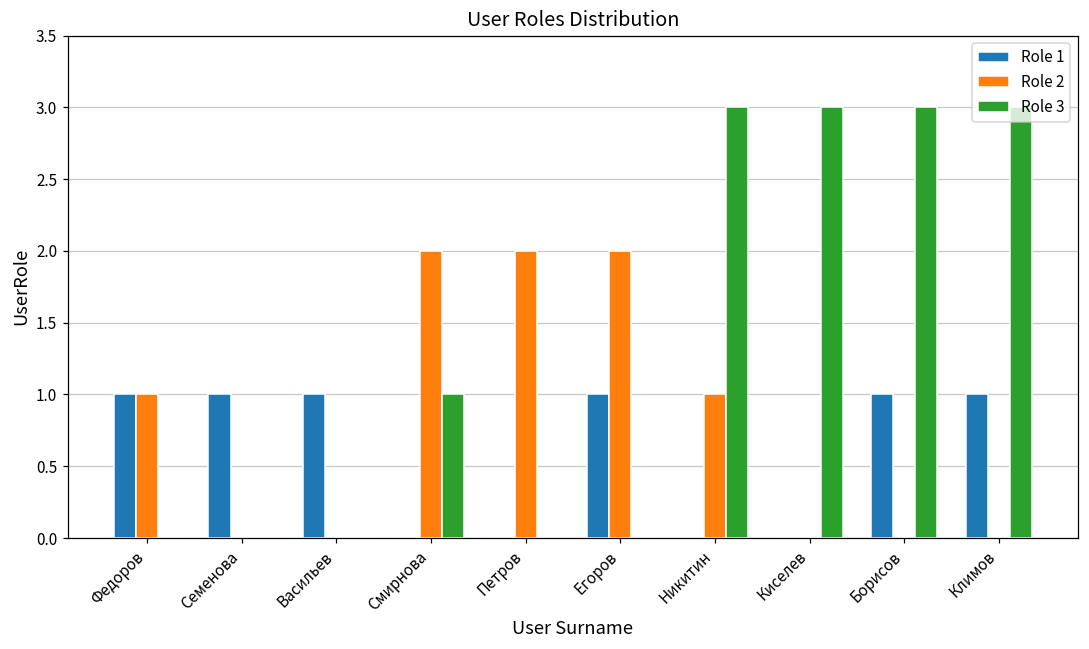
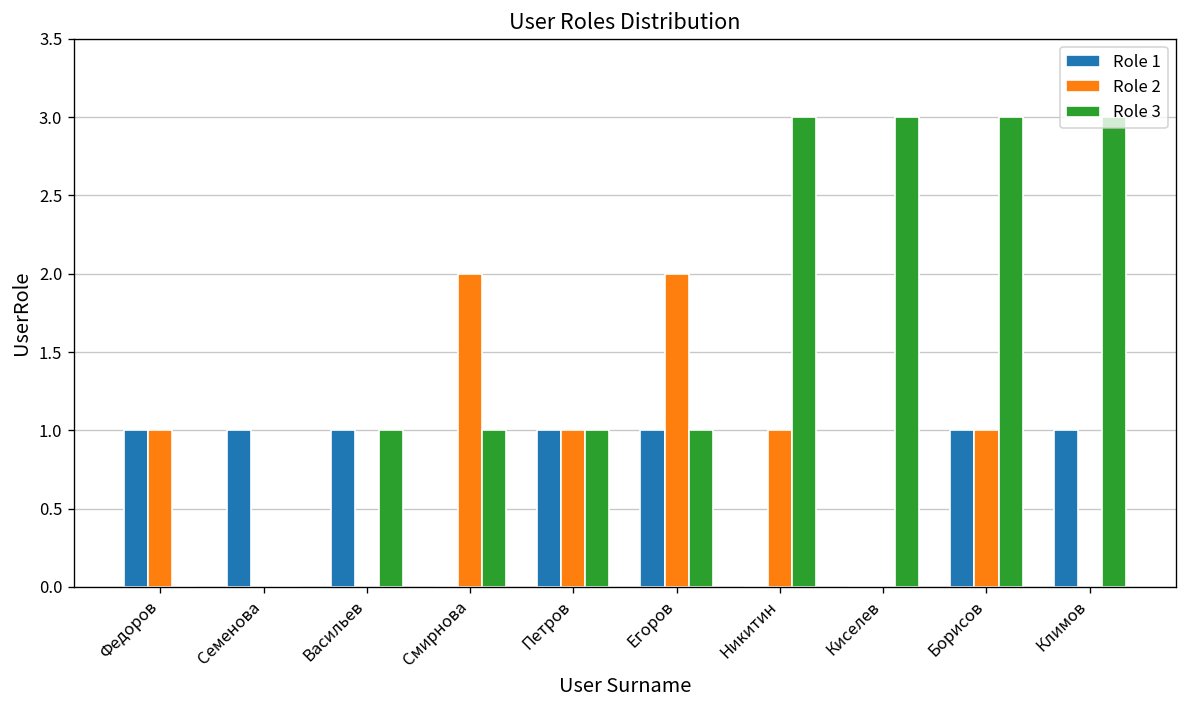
Role 3, Васильев: 0 -> 1
Role 1, Петров: 0 -> 1
Role 2, Петров: 2 -> 1
Role 3, Петров: 0 -> 1
Role 3, Егоров: 0 -> 1
Role 2, Борисов: 0 -> 1
